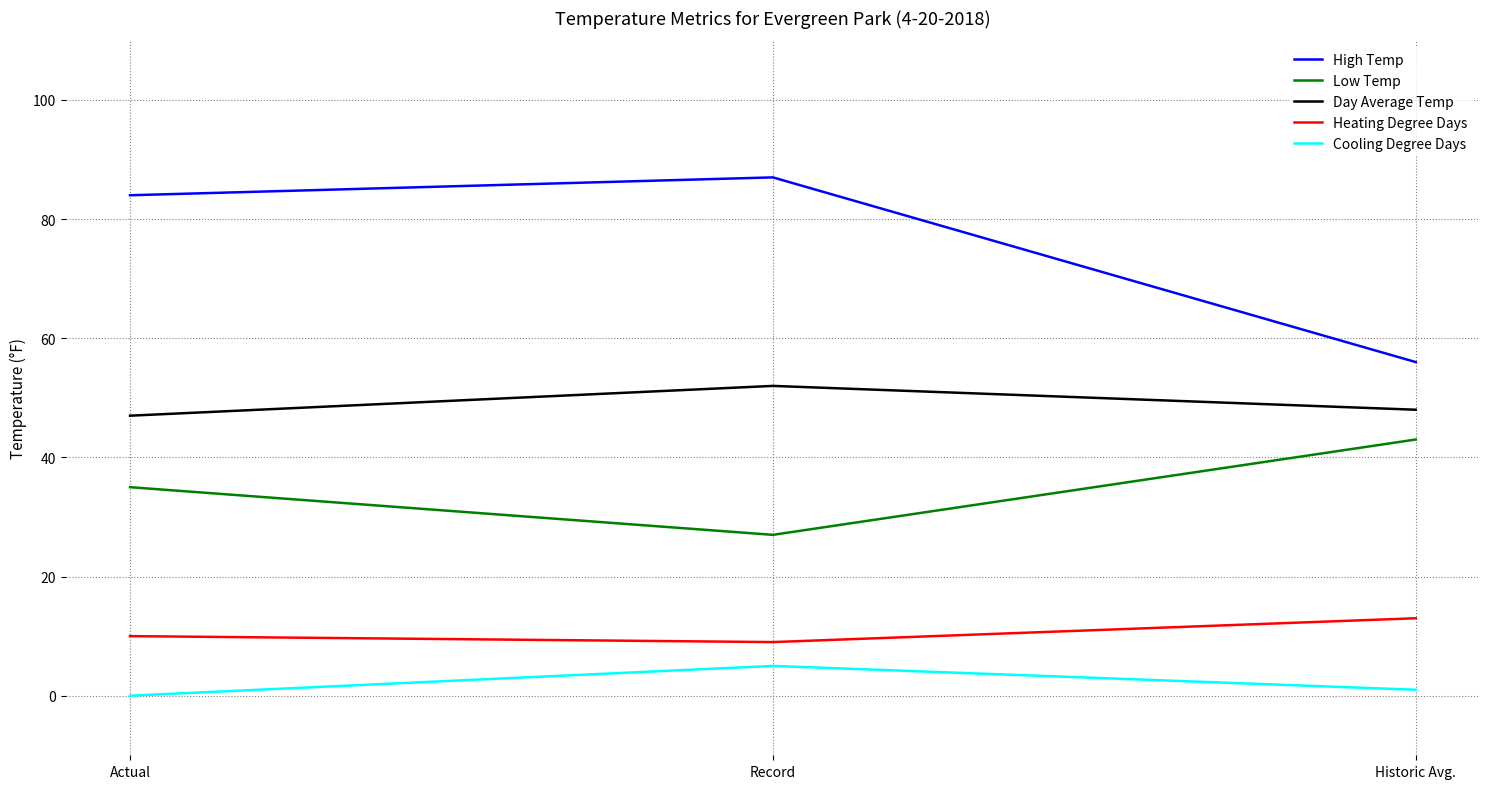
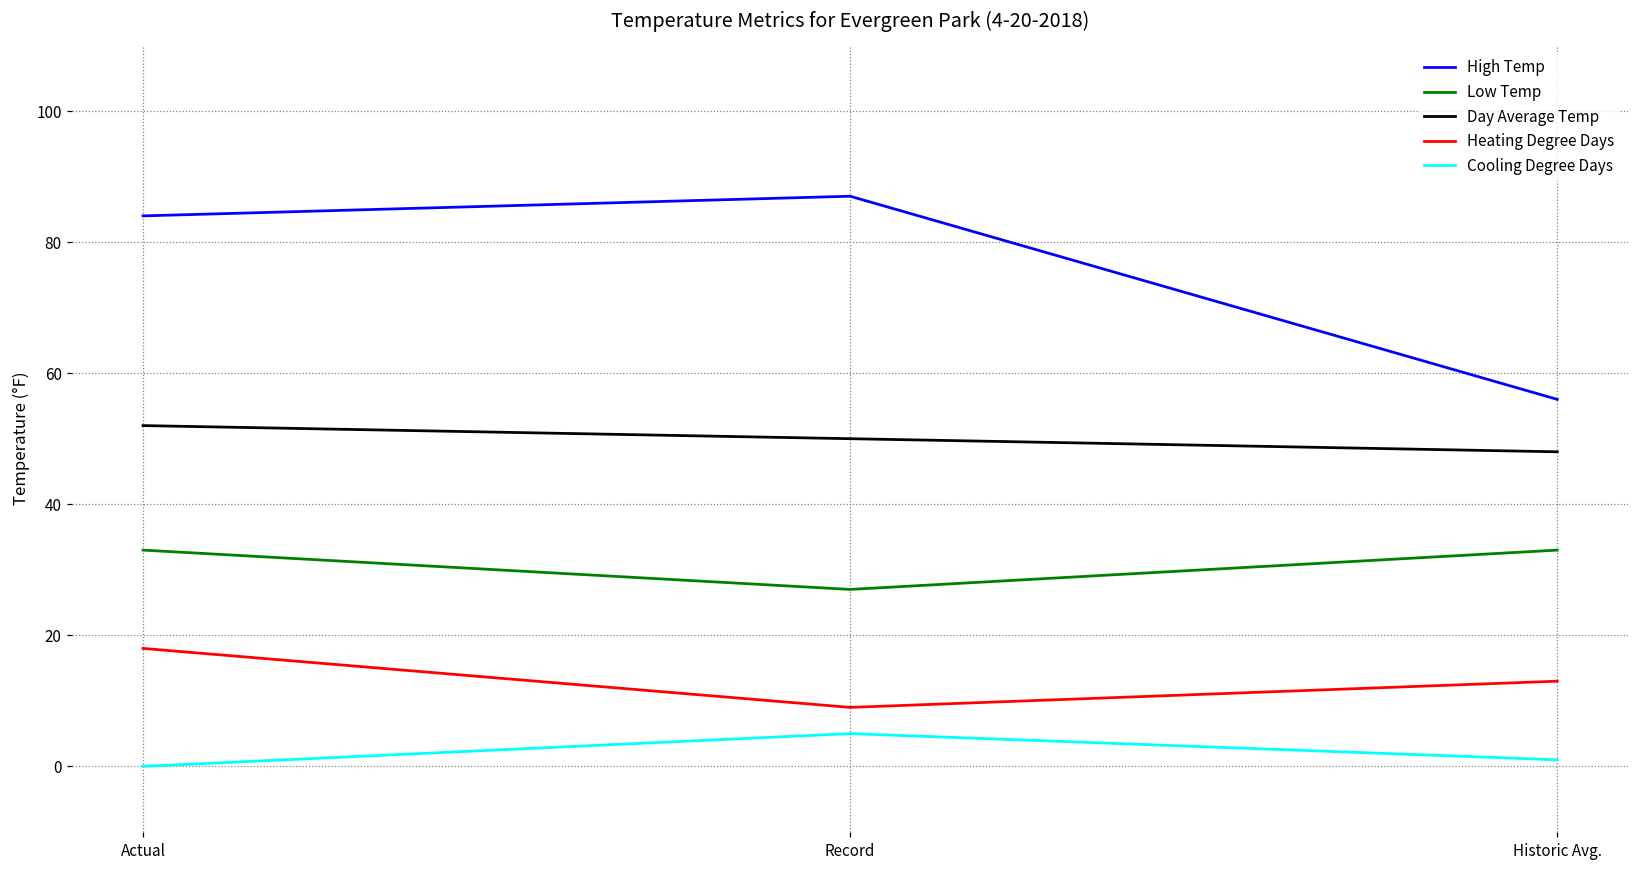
Low Temp, Actual: 35 -> 33
Day Average Temp, Actual: 47 -> 52
Heating Degree Days, Actual: 10 -> 18
Day Average Temp, Record: 52 -> 50
Low Temp, Historic Avg.: 43 -> 33
